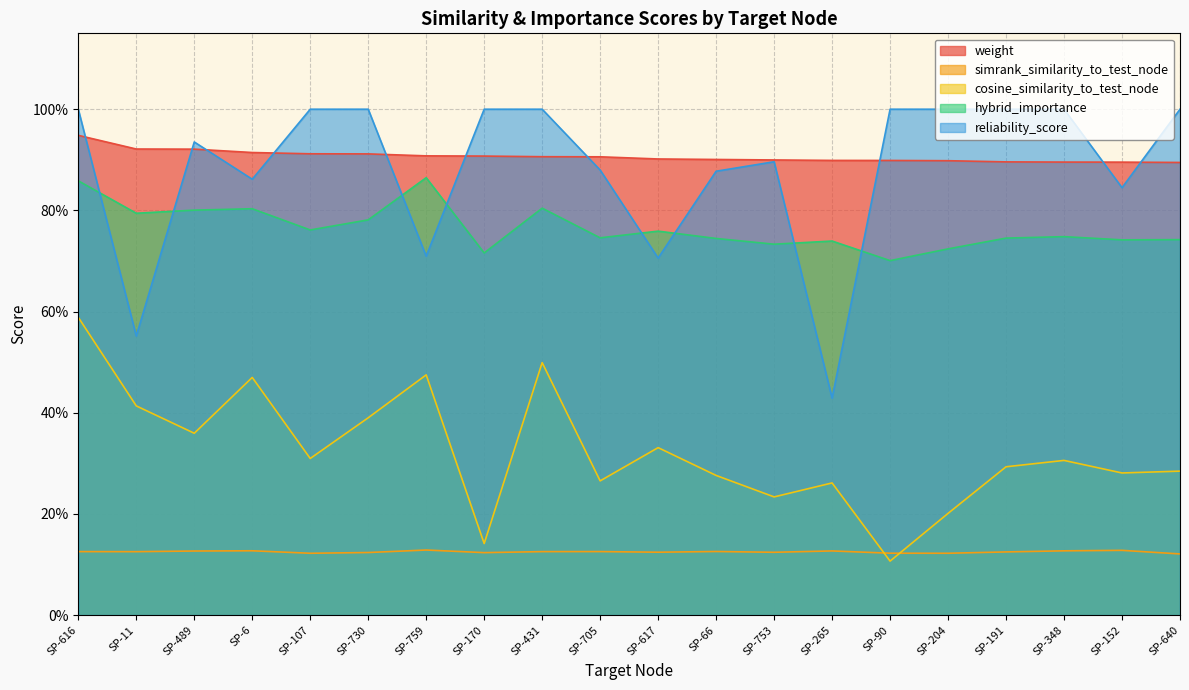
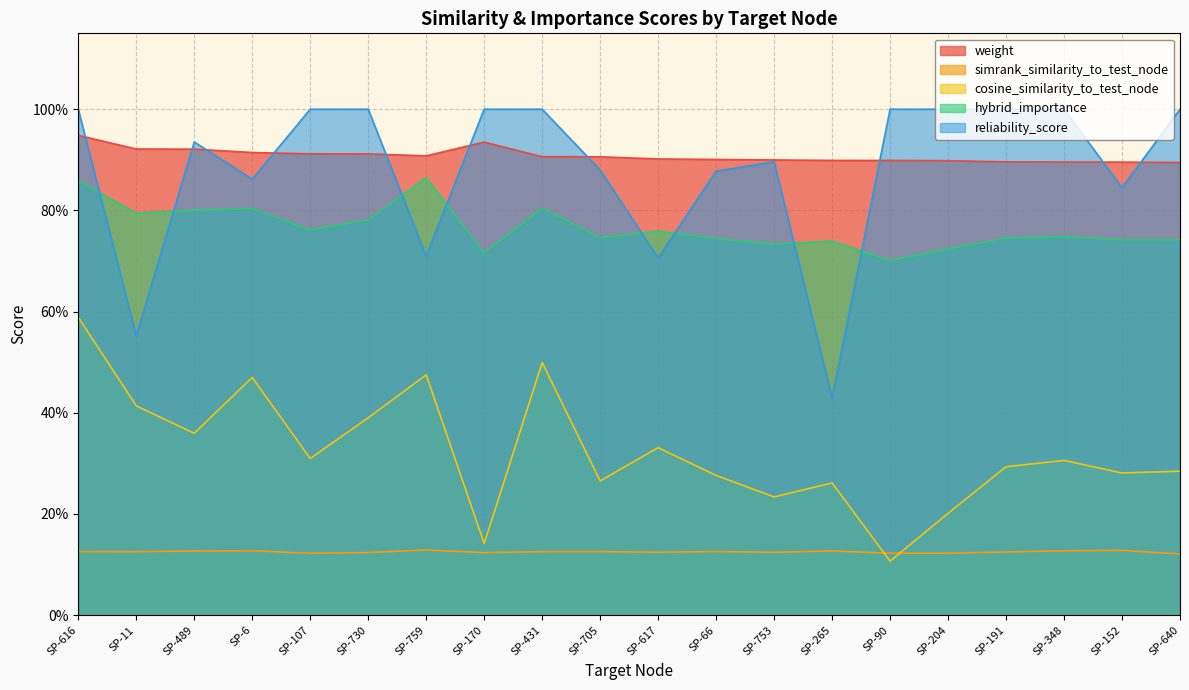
weight, SP-170: 91% -> 94%
